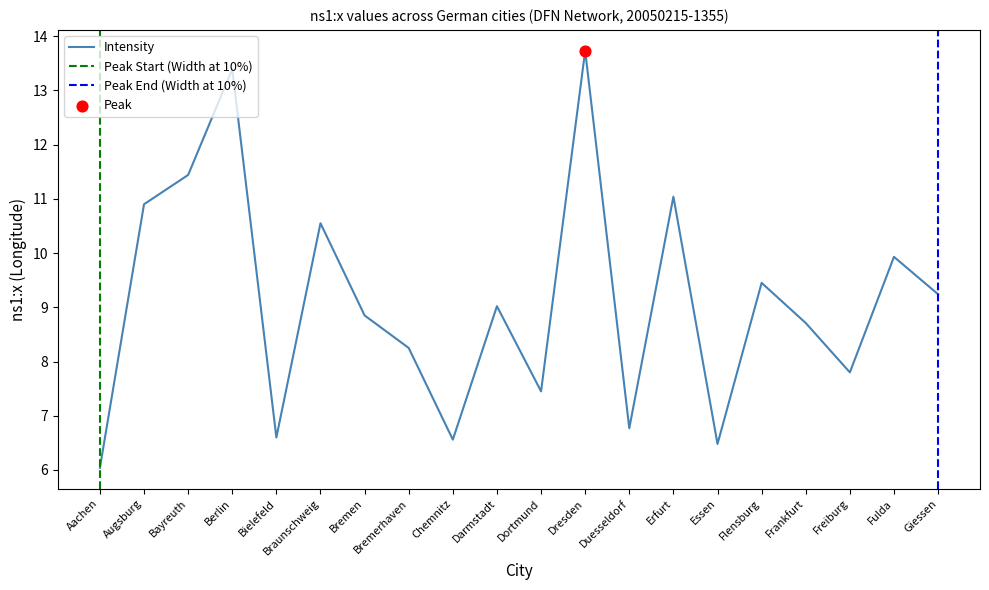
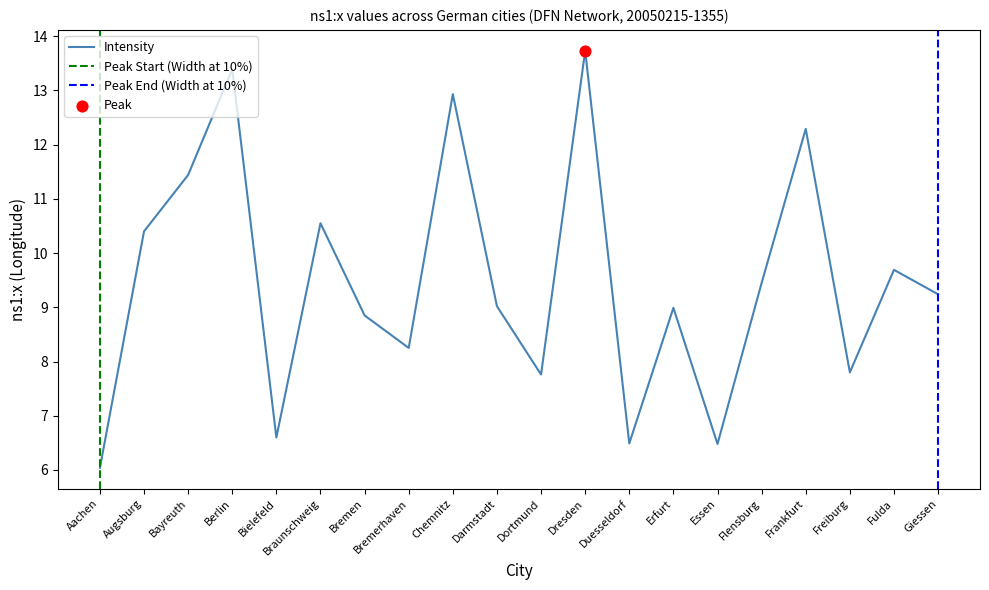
Intensity, Augsburg: 10.9 -> 10.4
Intensity, Chemnitz: 6.6 -> 12.9
Intensity, Dortmund: 7.5 -> 7.8
Intensity, Duesseldorf: 6.8 -> 6.5
Intensity, Erfurt: 11.0 -> 9.0
Intensity, Frankfurt: 8.7 -> 12.3
Intensity, Fulda: 9.9 -> 9.7
